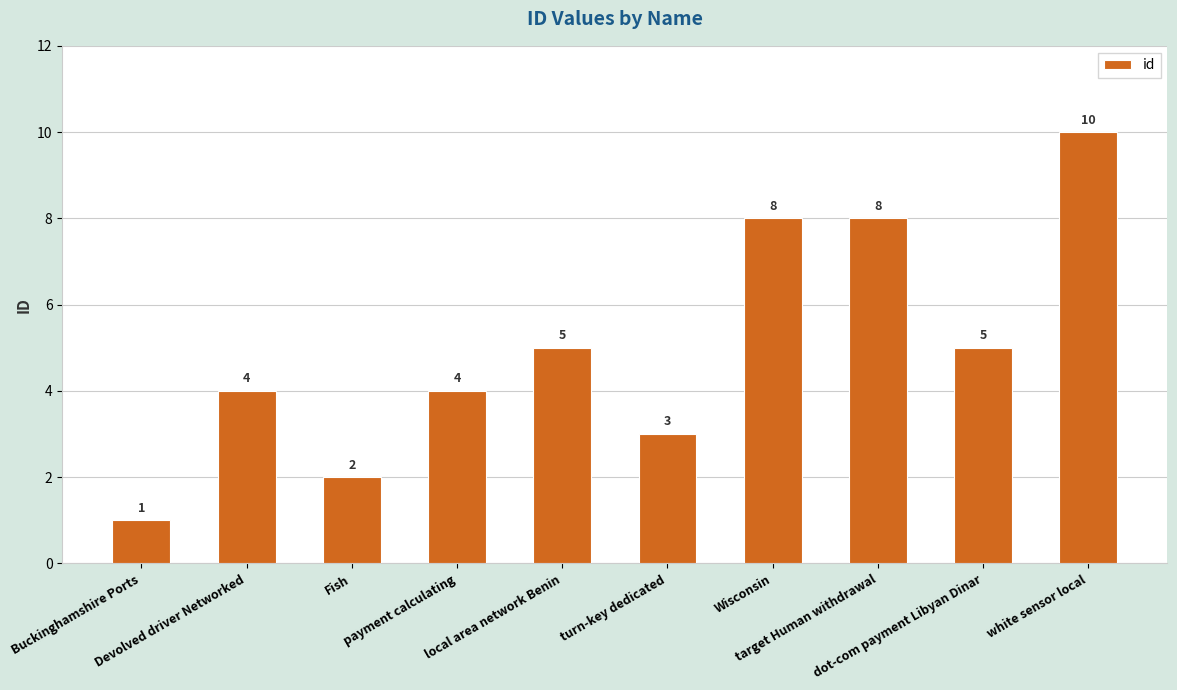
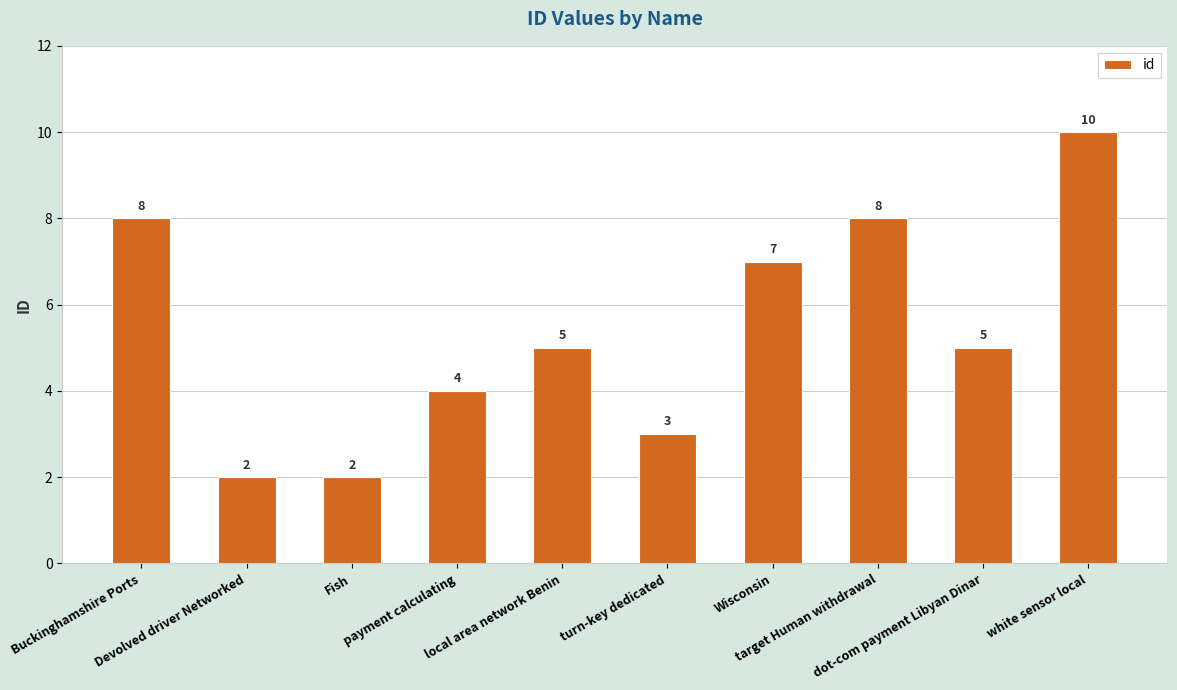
Buckinghamshire Ports: 1 -> 8
Devolved driver Networked: 4 -> 2
Wisconsin: 8 -> 7
